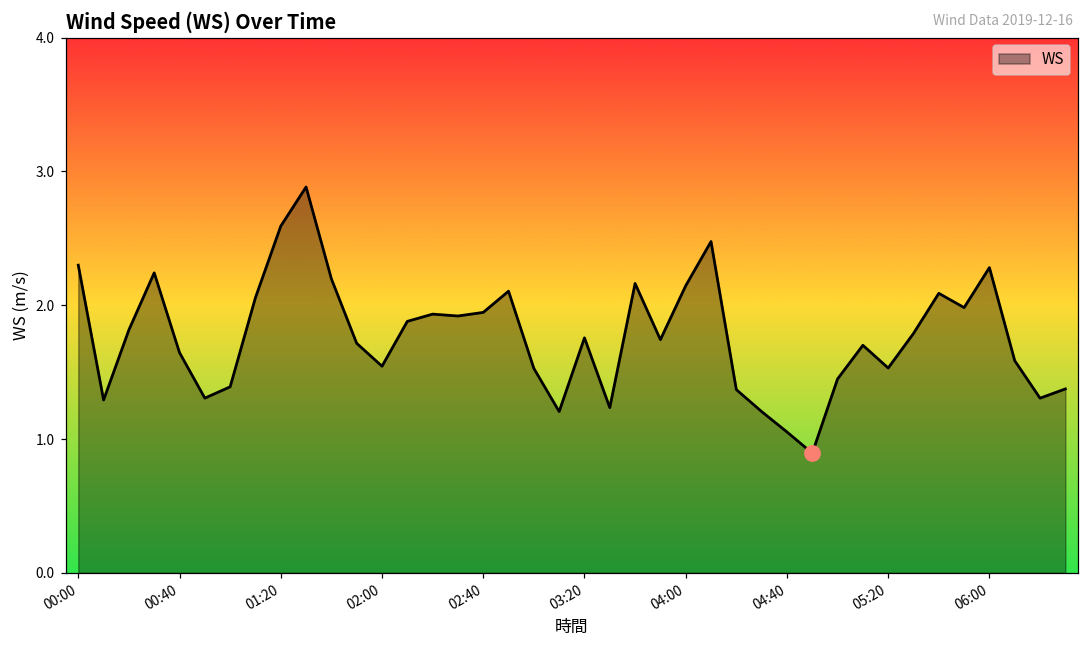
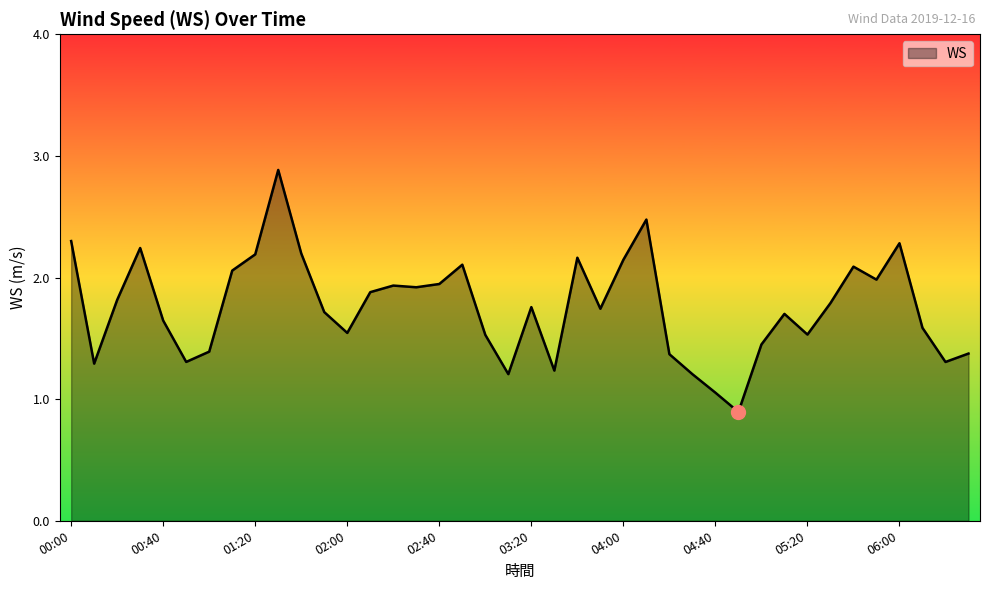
WS, 01:20: 2.59 -> 2.19
